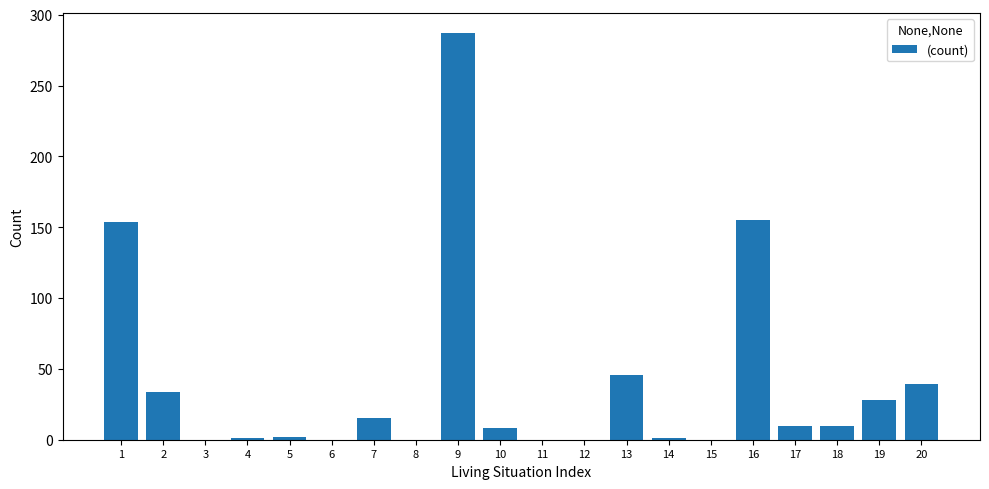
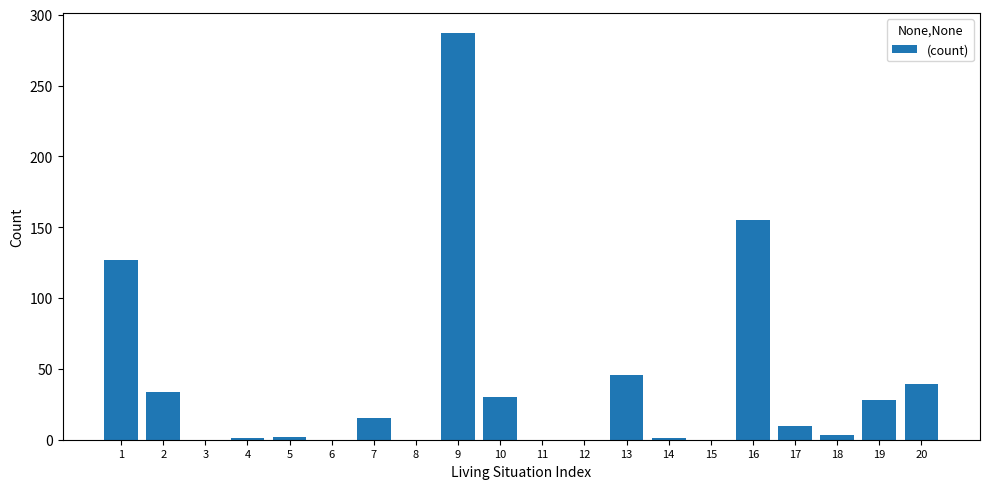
1: 154 -> 127
10: 8 -> 30
18: 10 -> 3
